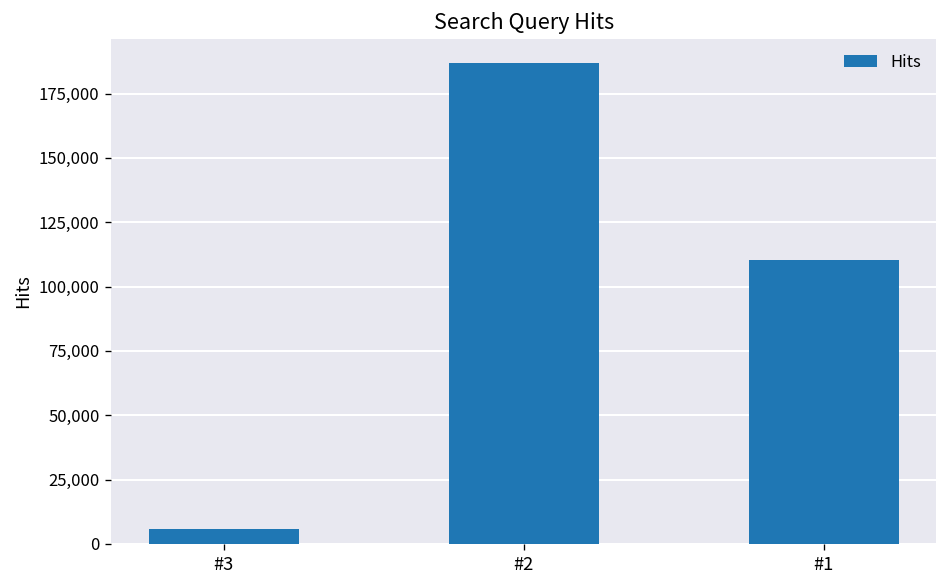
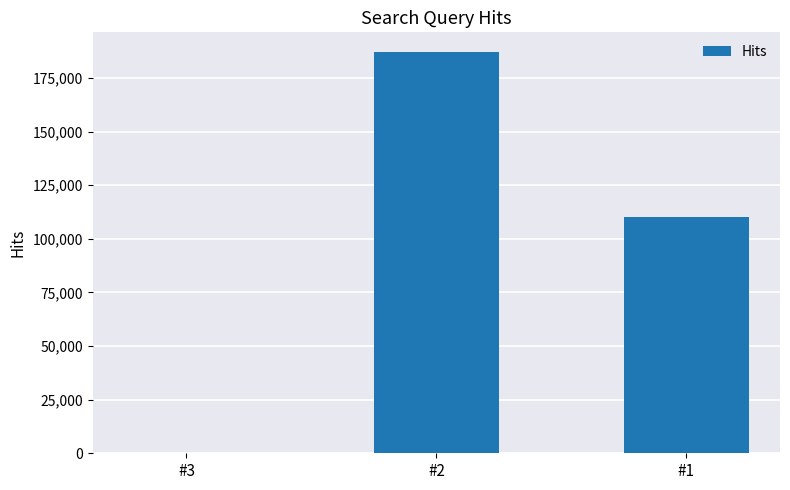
#3: 6,000 -> 0
